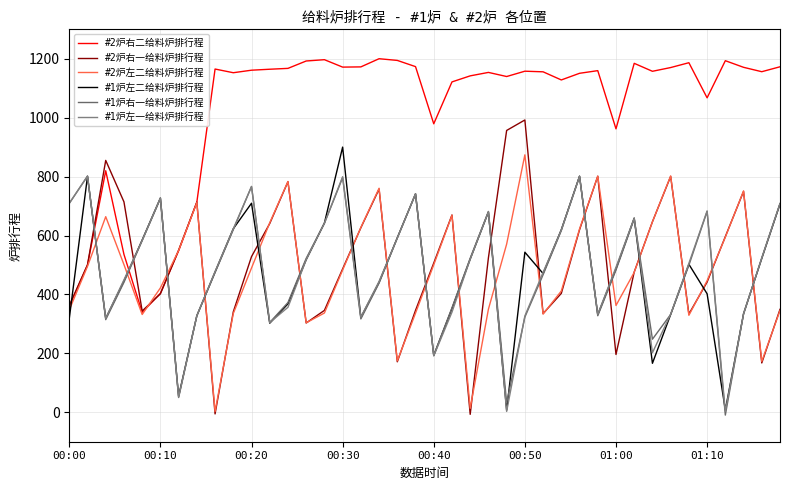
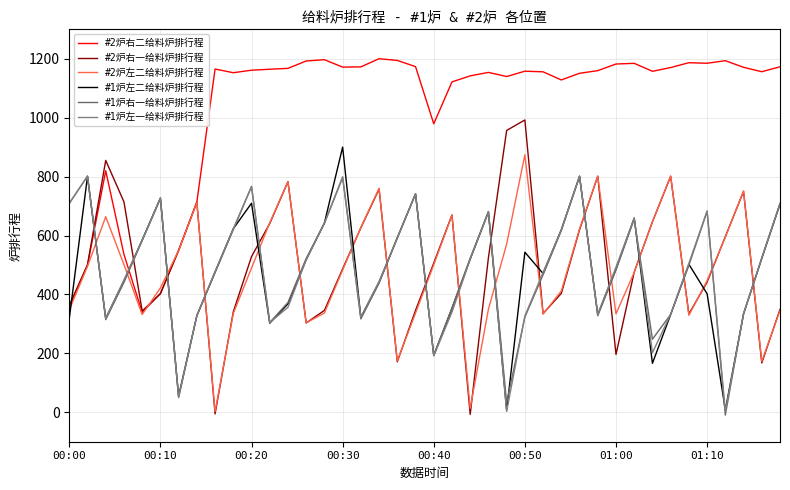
#2炉右二给料炉排行程, 01:00: 960 -> 1180
#2炉左二给料炉排行程, 01:00: 360 -> 330
#2炉右二给料炉排行程, 01:10: 1070 -> 1180
